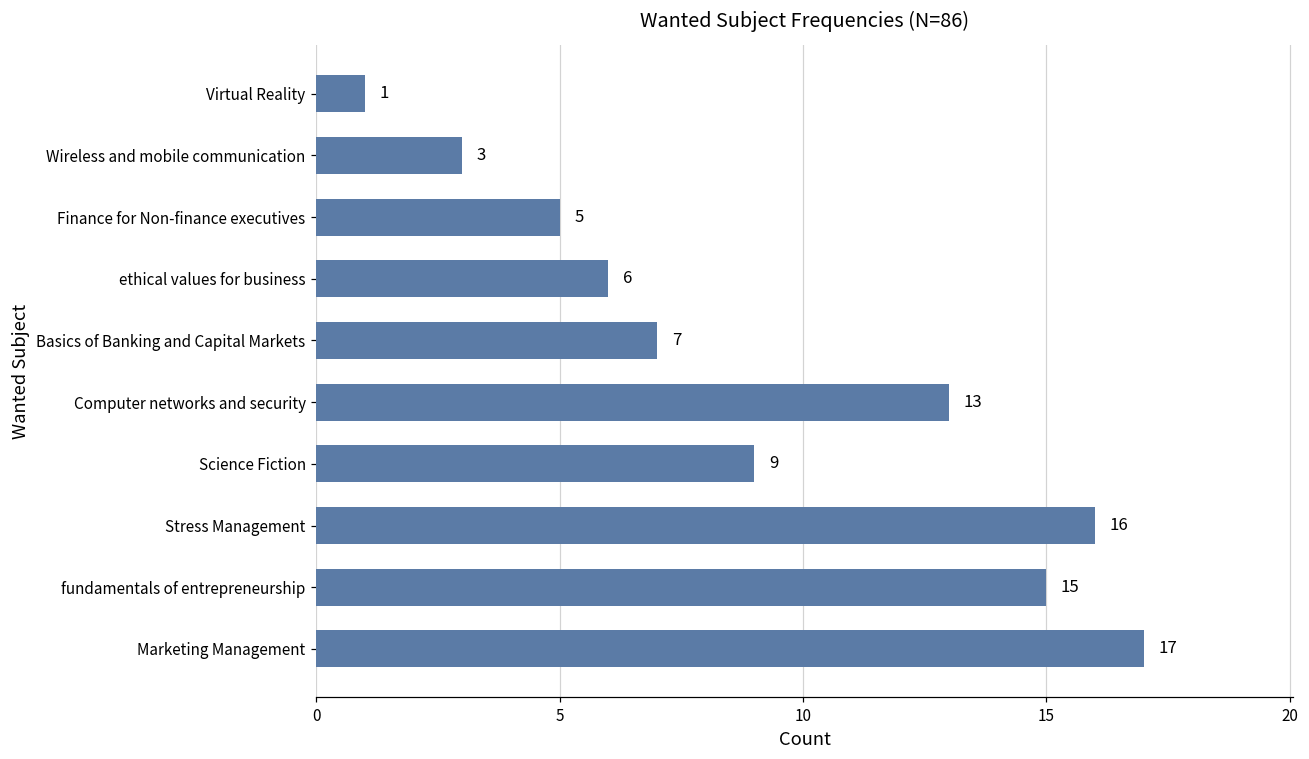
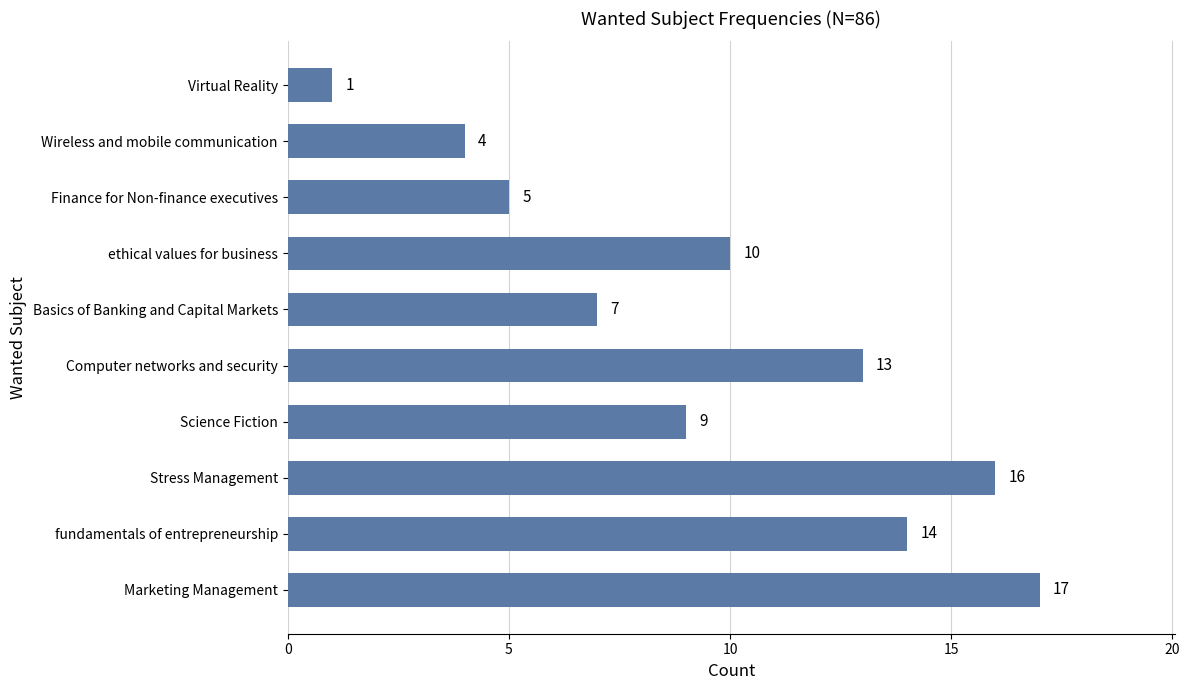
Wireless and mobile communication: 3 -> 4
ethical values for business: 6 -> 10
fundamentals of entrepreneurship: 15 -> 14
